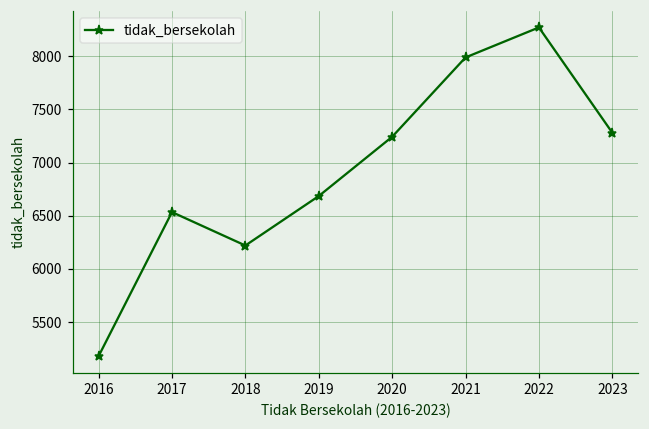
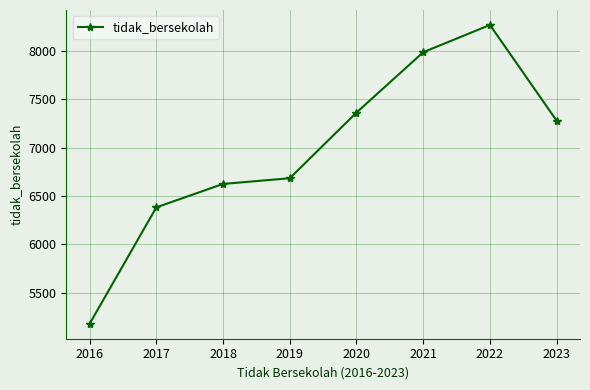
2017: 6500 -> 6400
2018: 6200 -> 6600
2020: 7200 -> 7400
